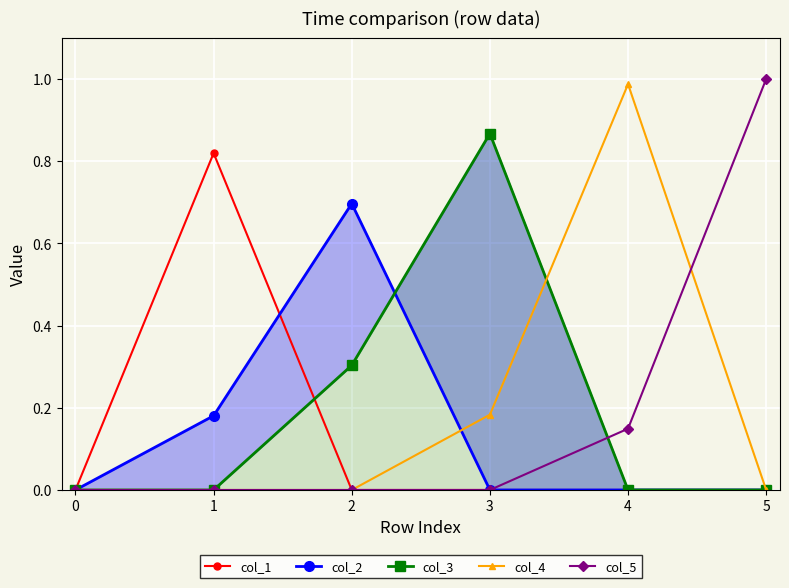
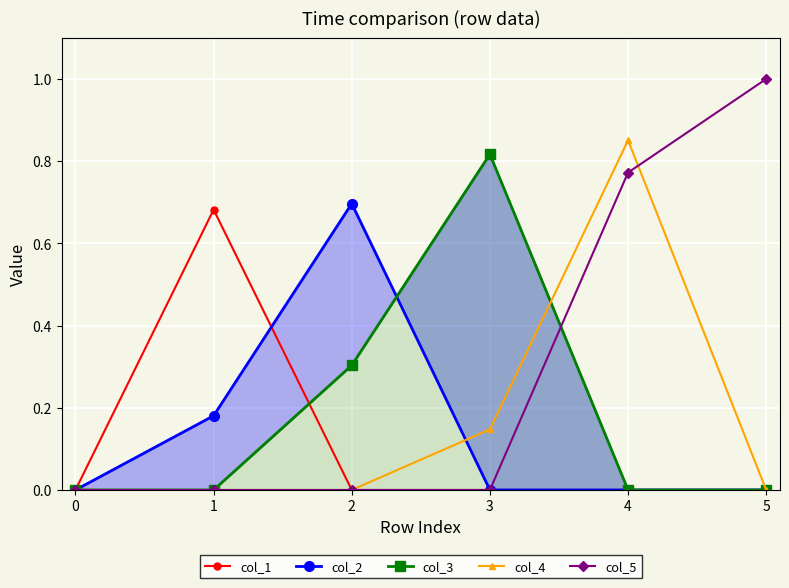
col_1, 1: 0.82 -> 0.68
col_3, 3: 0.87 -> 0.82
col_4, 3: 0.18 -> 0.15
col_4, 4: 0.99 -> 0.85
col_5, 4: 0.15 -> 0.77
